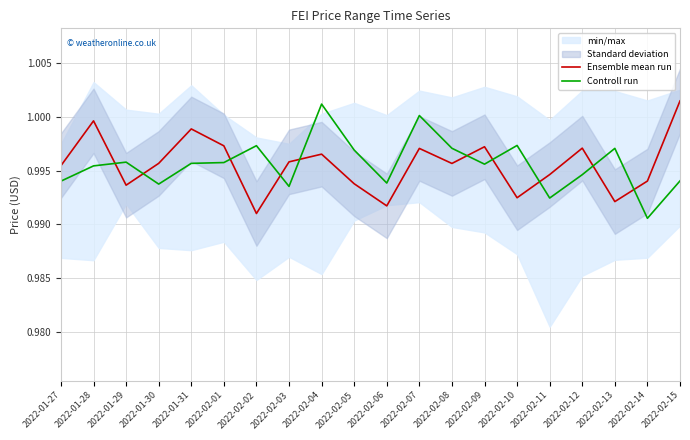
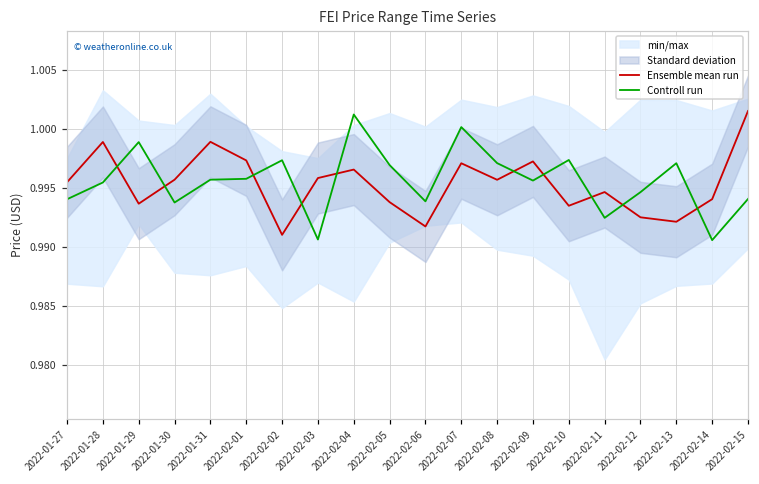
Ensemble mean run, 2022-01-28: 0.9996 -> 0.9989
Controll run, 2022-01-29: 0.9958 -> 0.9989
Controll run, 2022-02-03: 0.9935 -> 0.9906
Ensemble mean run, 2022-02-10: 0.9925 -> 0.9935
Ensemble mean run, 2022-02-12: 0.9971 -> 0.9925
